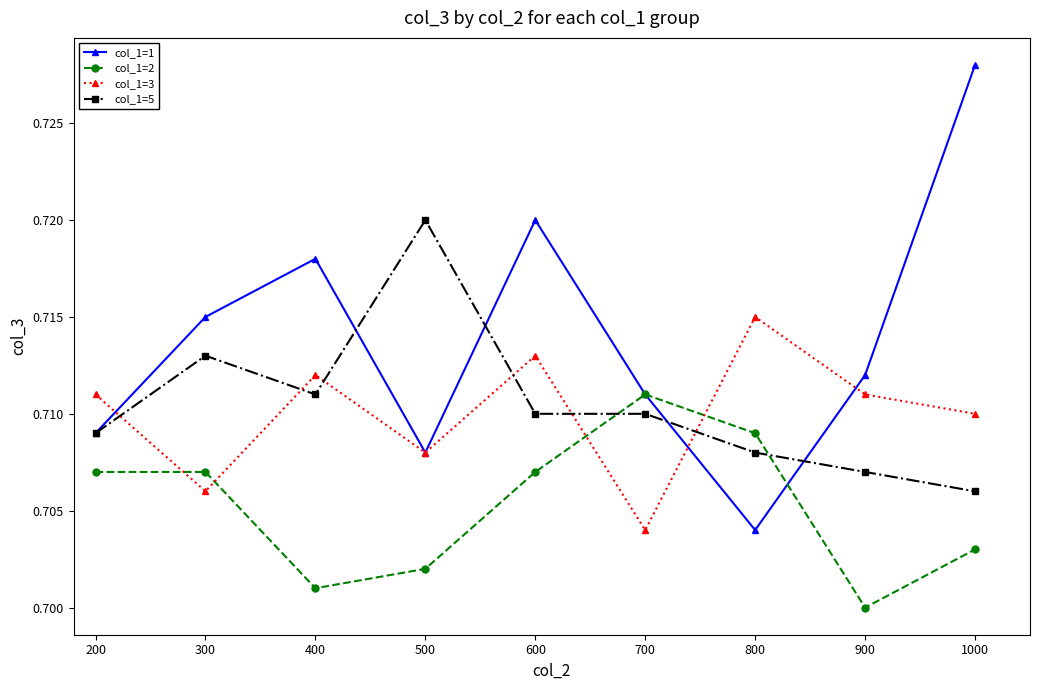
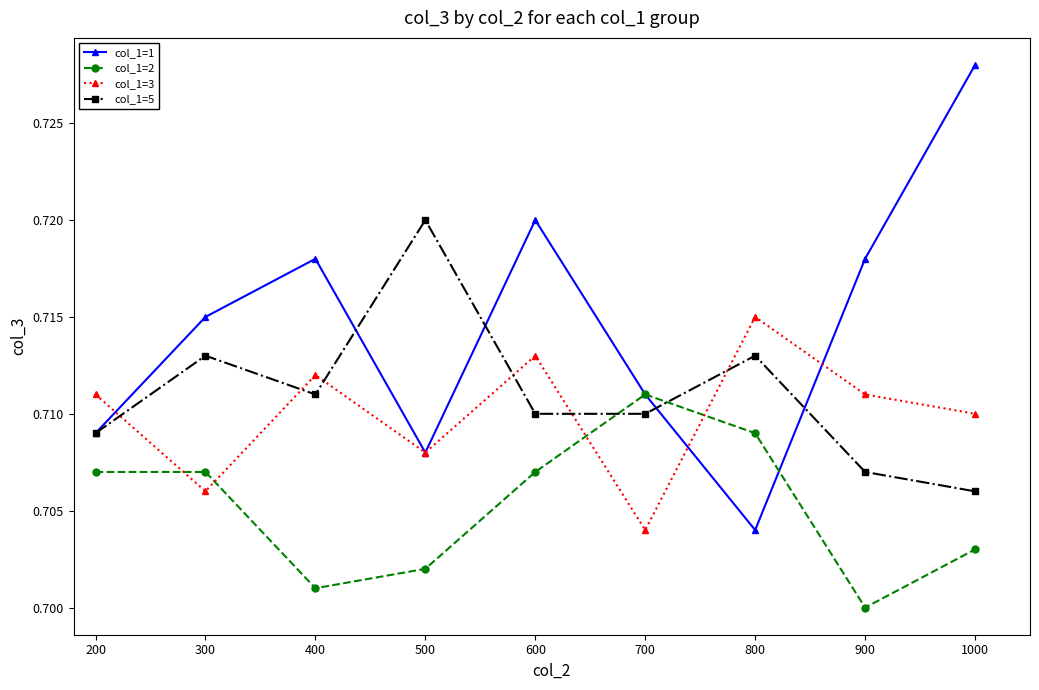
col_1=5, 800: 0.708 -> 0.713
col_1=1, 900: 0.712 -> 0.718
